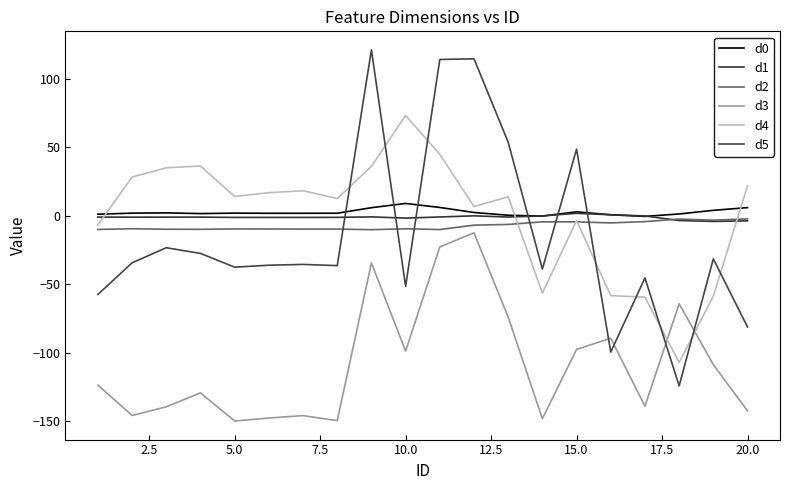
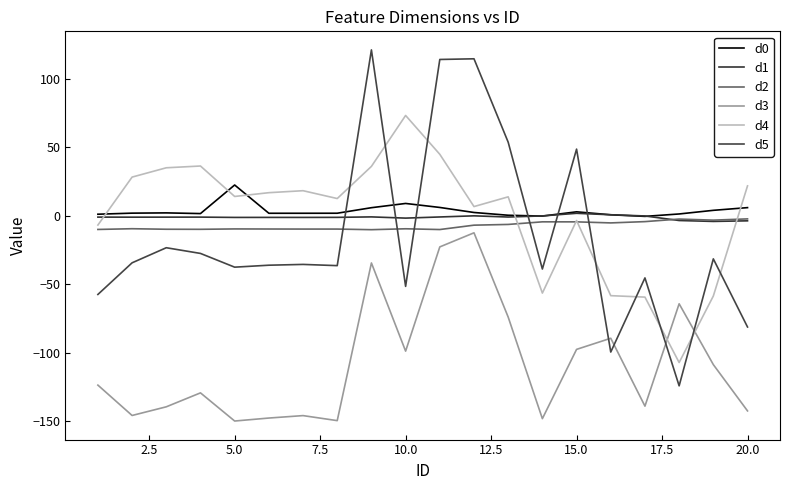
d0, 5.0: 2 -> 22
